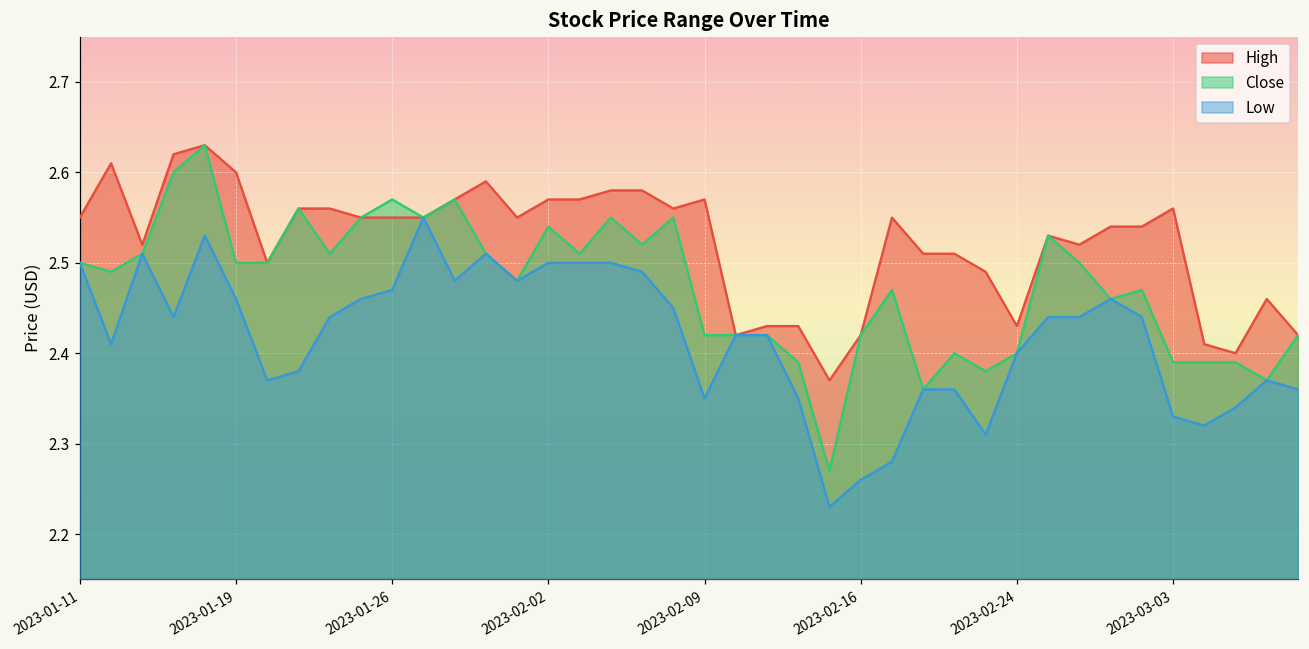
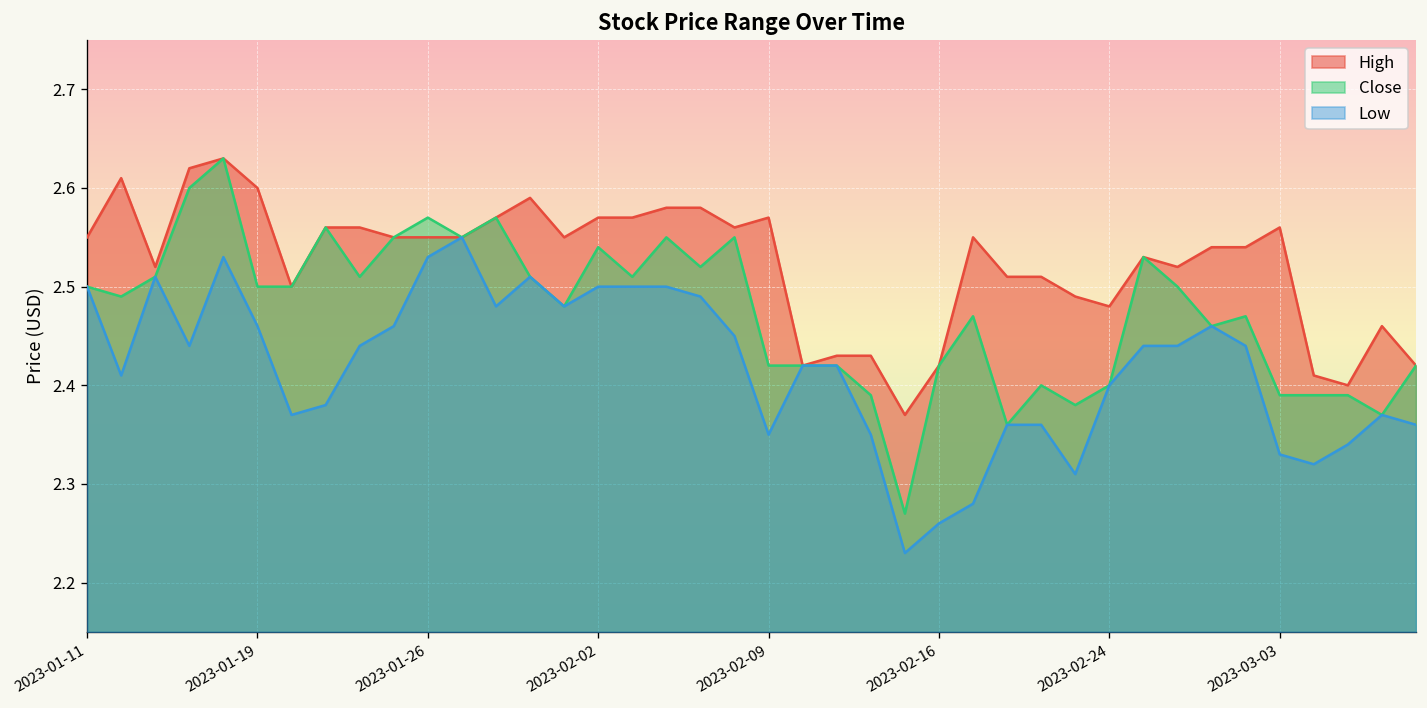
Low, 2023-01-26: 2.47 -> 2.53
High, 2023-02-24: 2.43 -> 2.48
